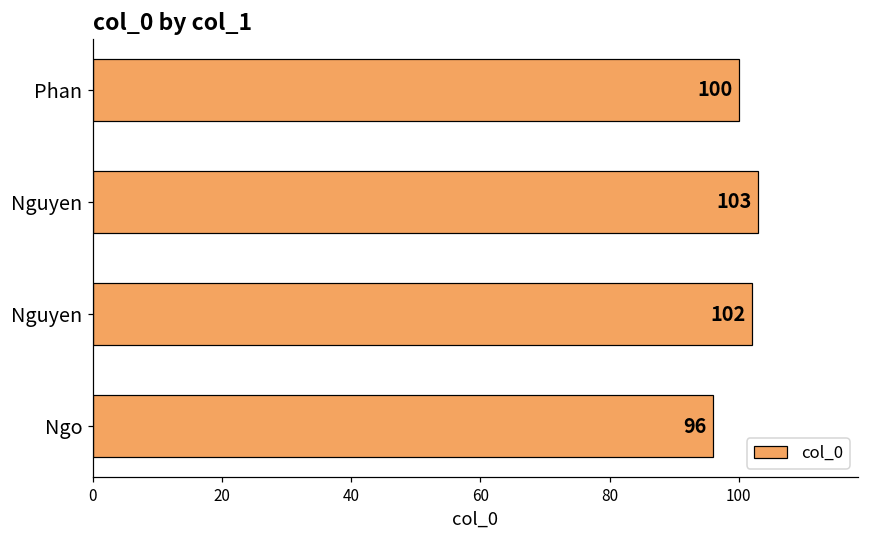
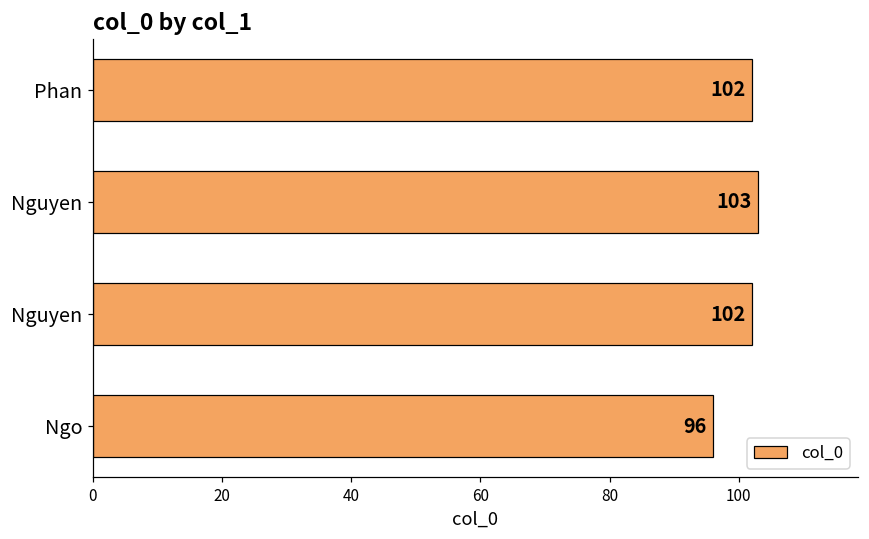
Phan: 100 -> 102
